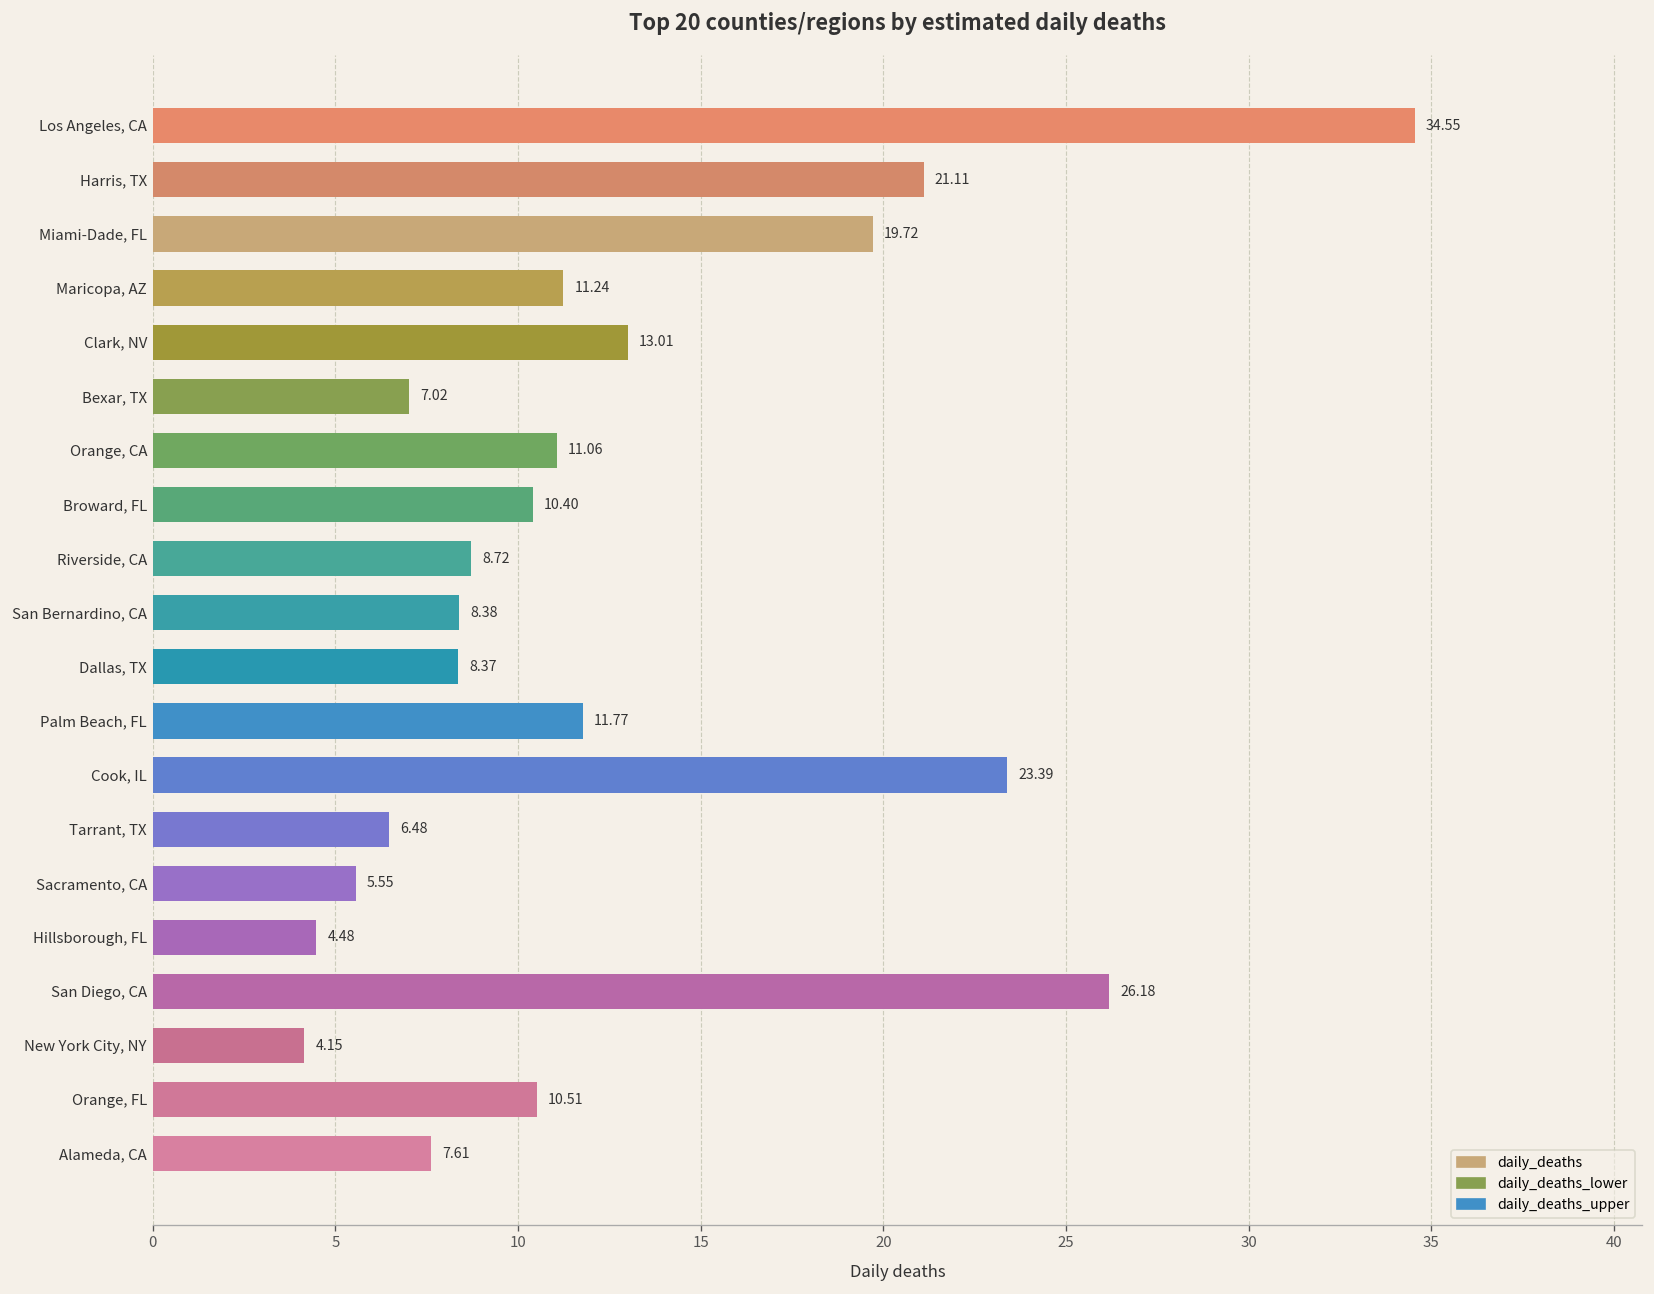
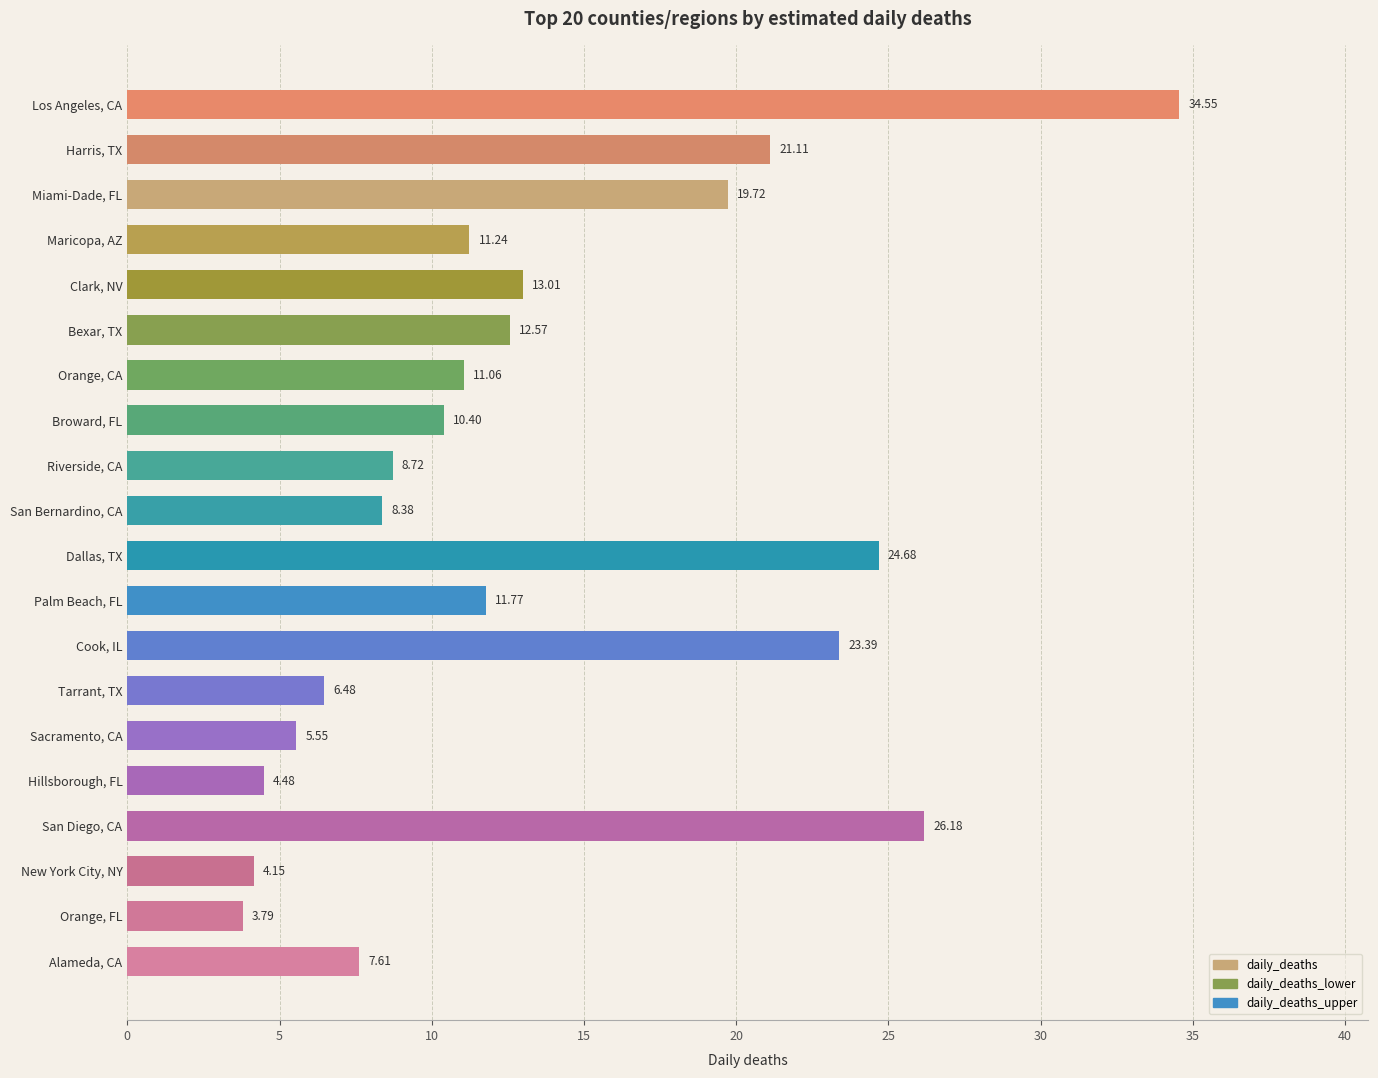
Bexar, TX: 7.02 -> 12.57
Dallas, TX: 8.37 -> 24.68
Orange, FL: 10.51 -> 3.79
